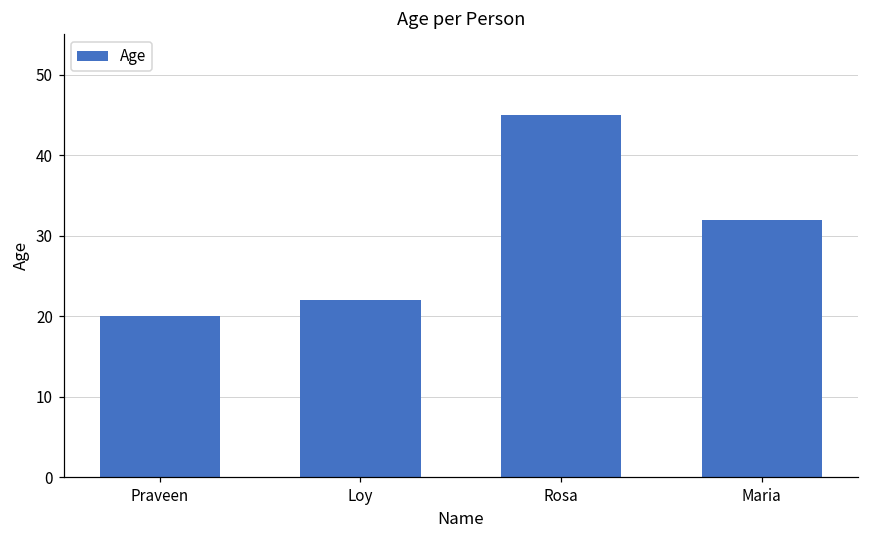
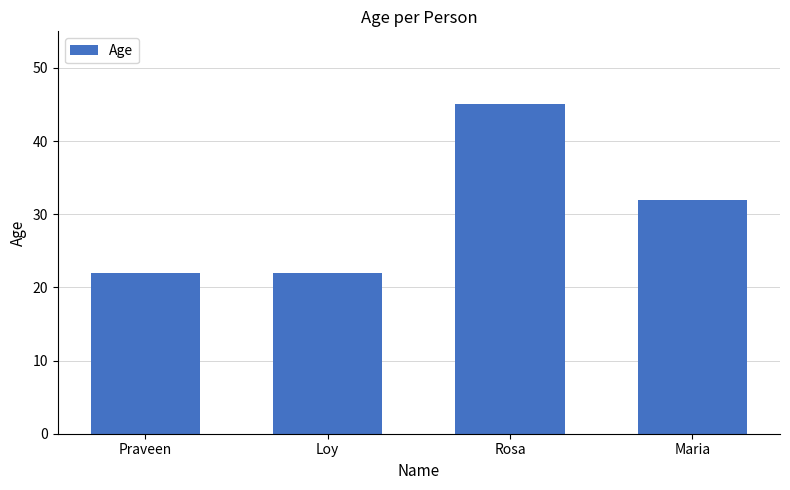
Praveen: 20 -> 22
